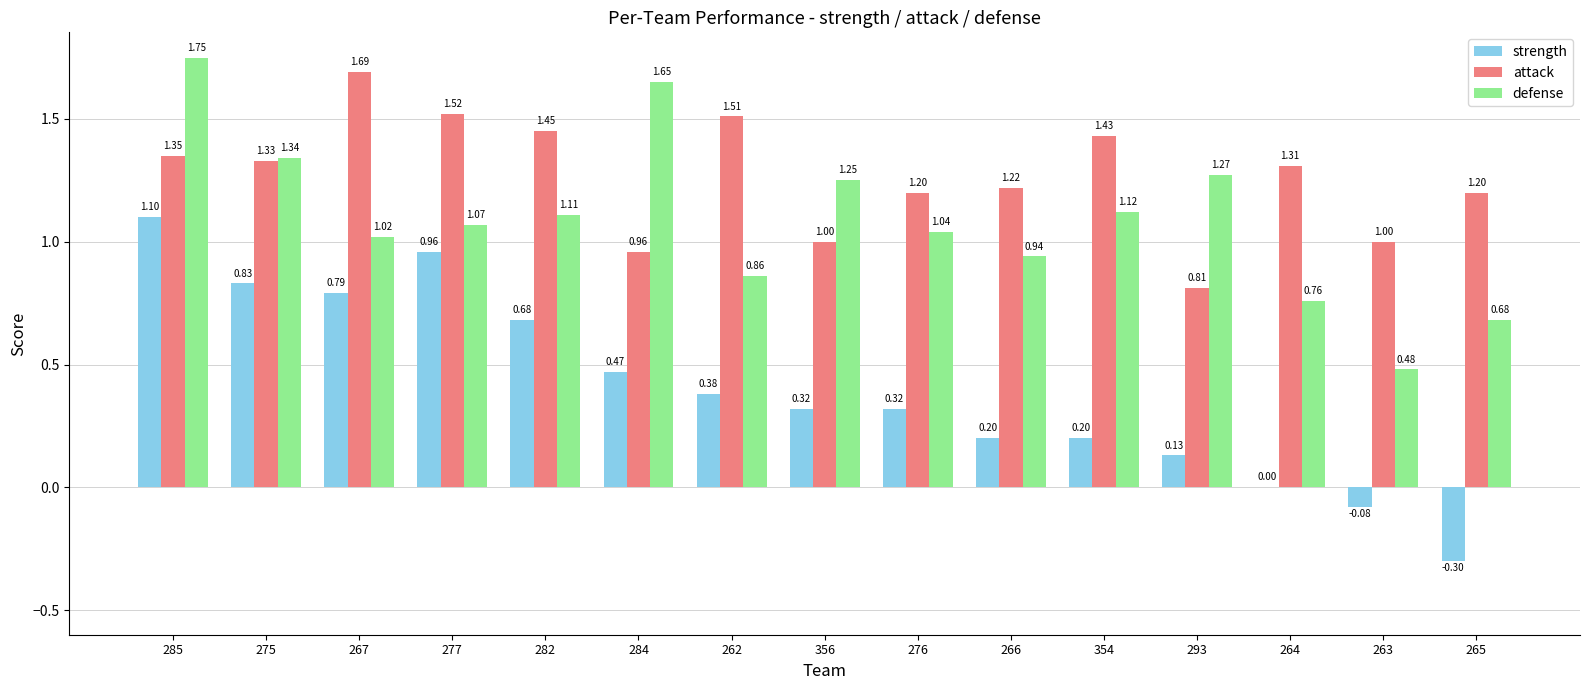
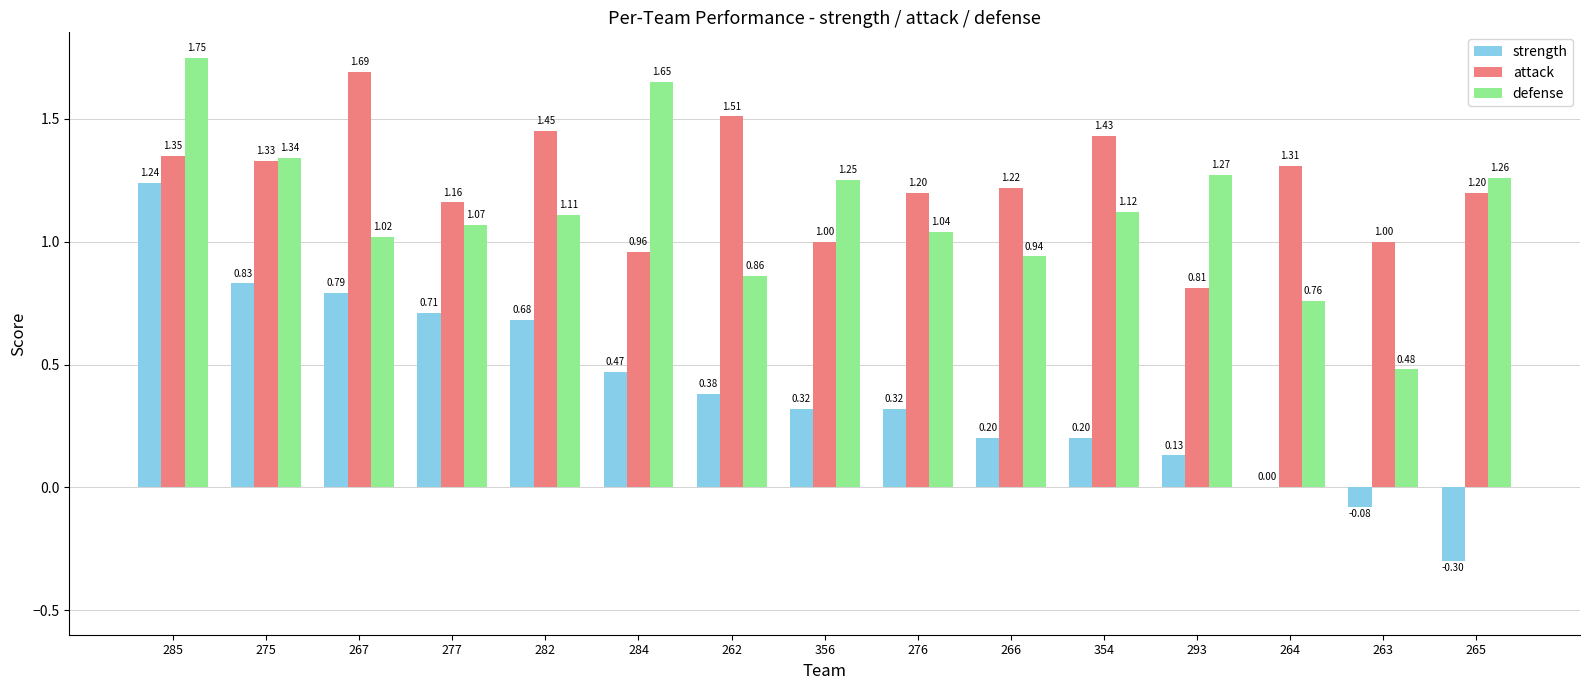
strength, 285: 1.10 -> 1.24
strength, 277: 0.96 -> 0.71
attack, 277: 1.52 -> 1.16
defense, 265: 0.68 -> 1.26
